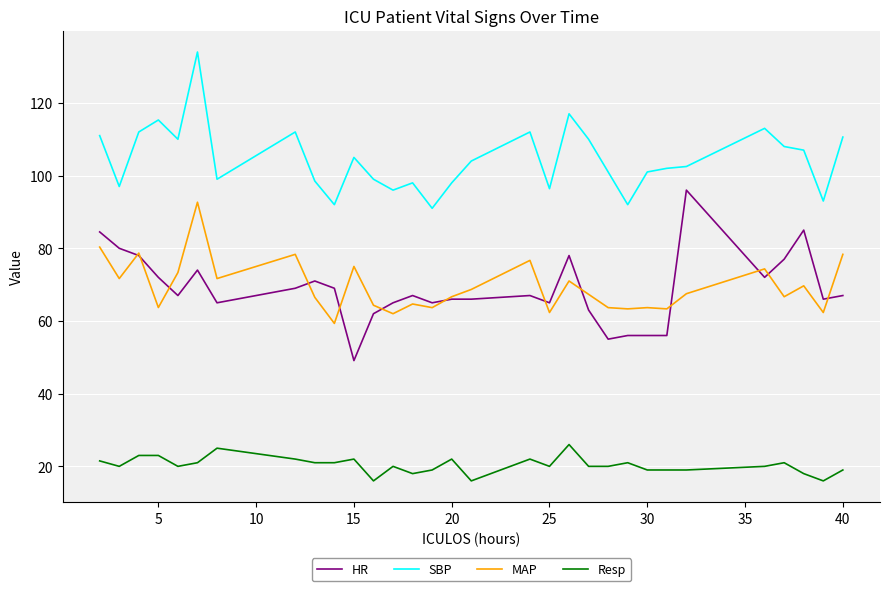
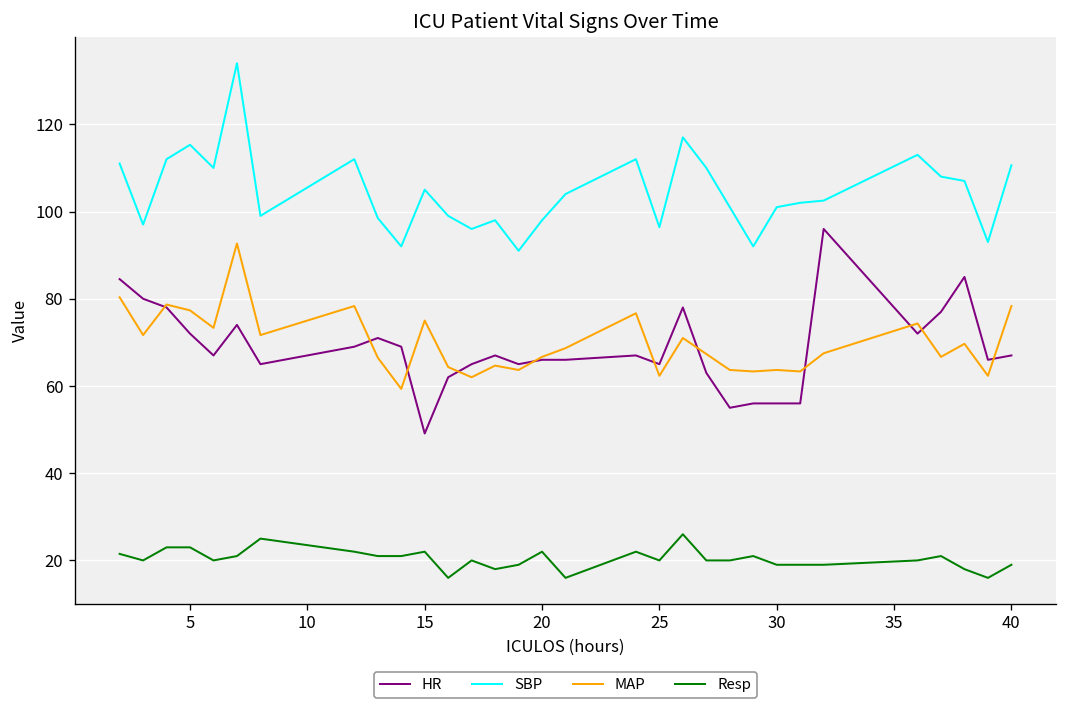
MAP, 5: 64 -> 77
